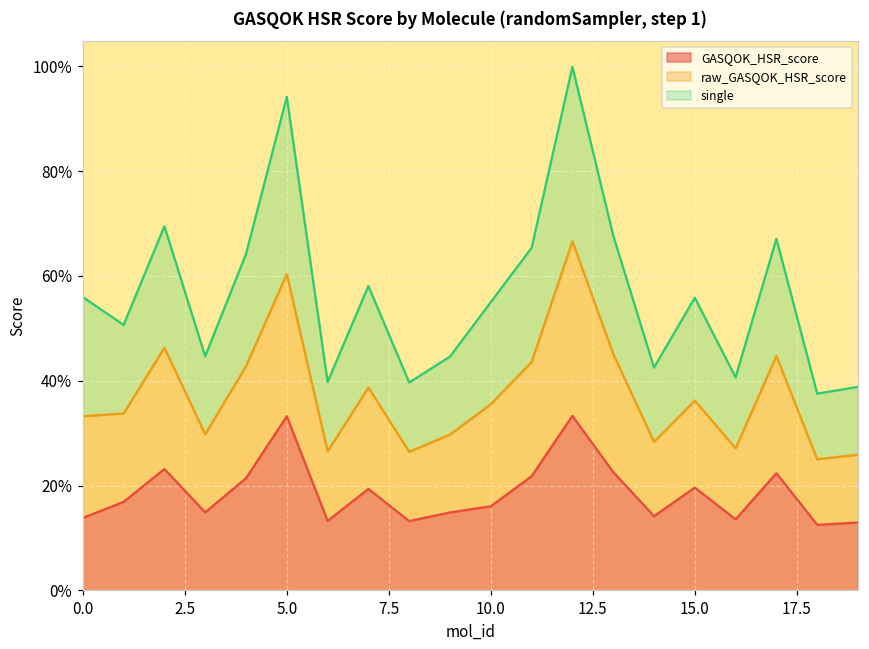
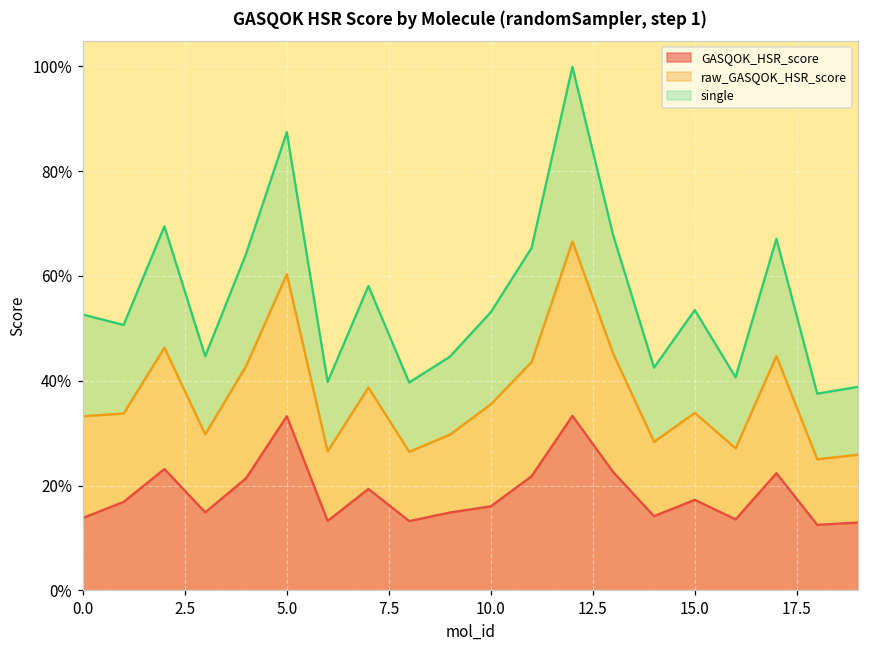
single, 0.0: 23% -> 19%
single, 5.0: 34% -> 27%
single, 10.0: 19% -> 18%
GASQOK_HSR_score, 15.0: 20% -> 17%
